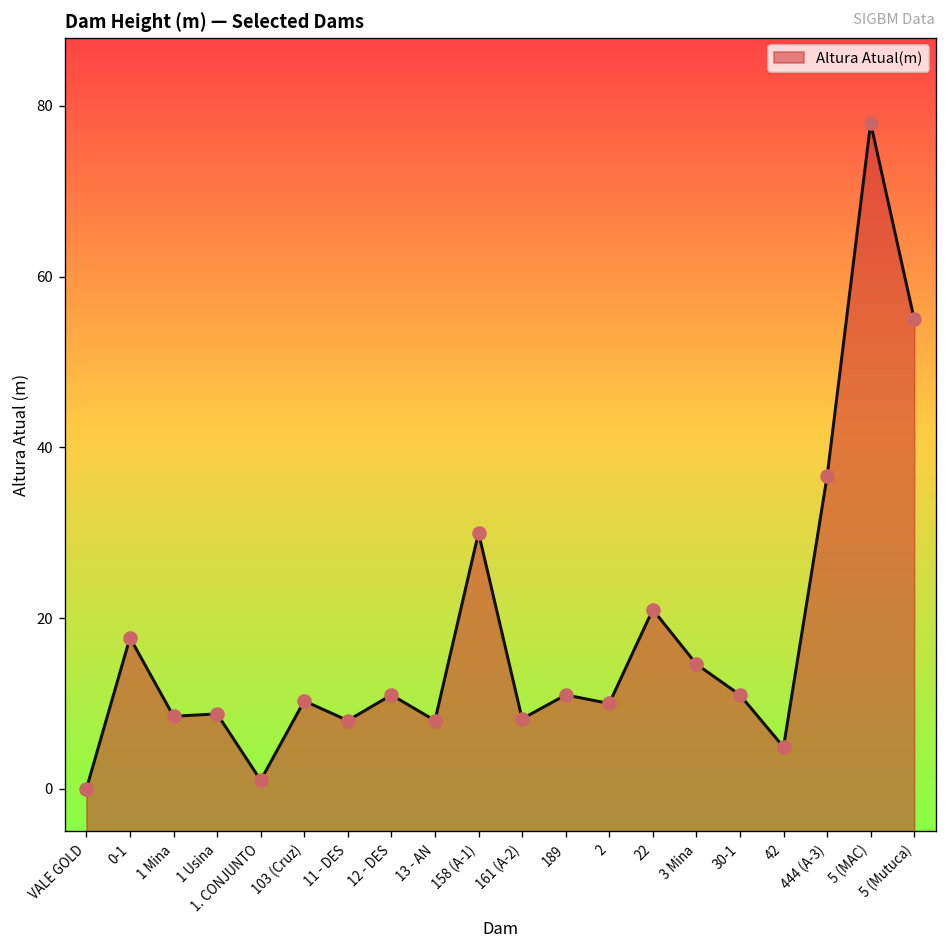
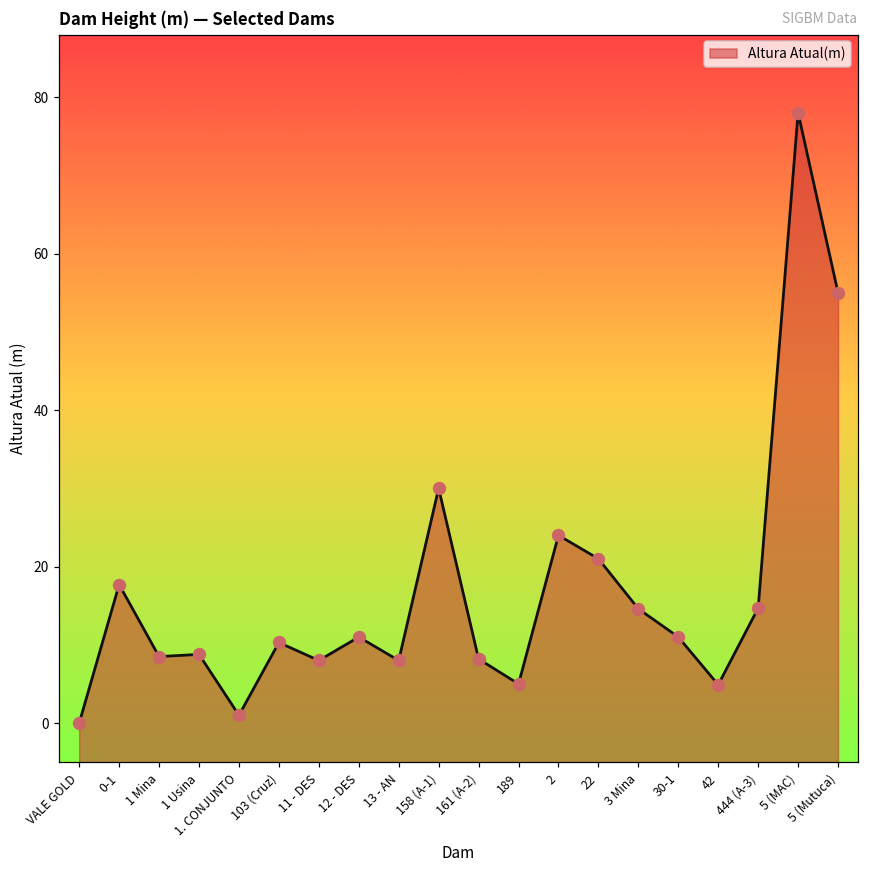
189: 11 -> 5
2: 10 -> 24
444 (A-3): 37 -> 15
